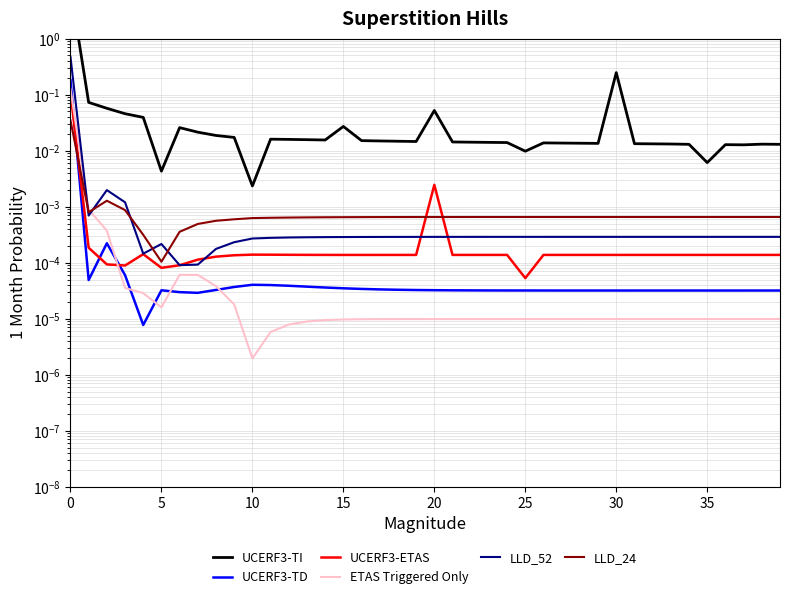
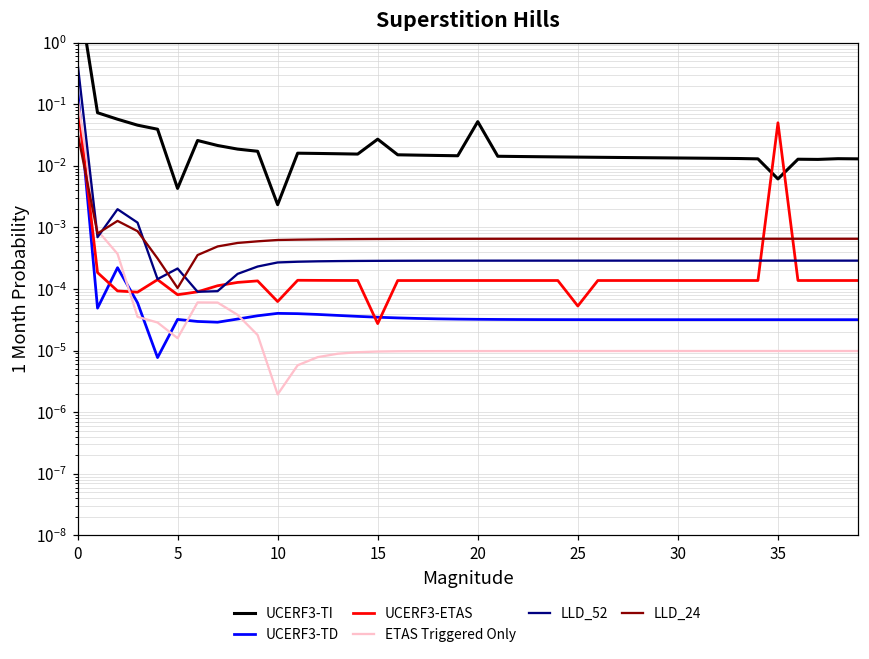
UCERF3-ETAS, 10: 0.00014 -> 0.00006
UCERF3-ETAS, 15: 0.00014 -> 0.00003
UCERF3-ETAS, 20: 0.002 -> 0.00014
UCERF3-TI, 25: 0.010 -> 0.014
UCERF3-TI, 30: 0.2 -> 0.013
UCERF3-ETAS, 35: 0.00014 -> 0.05
